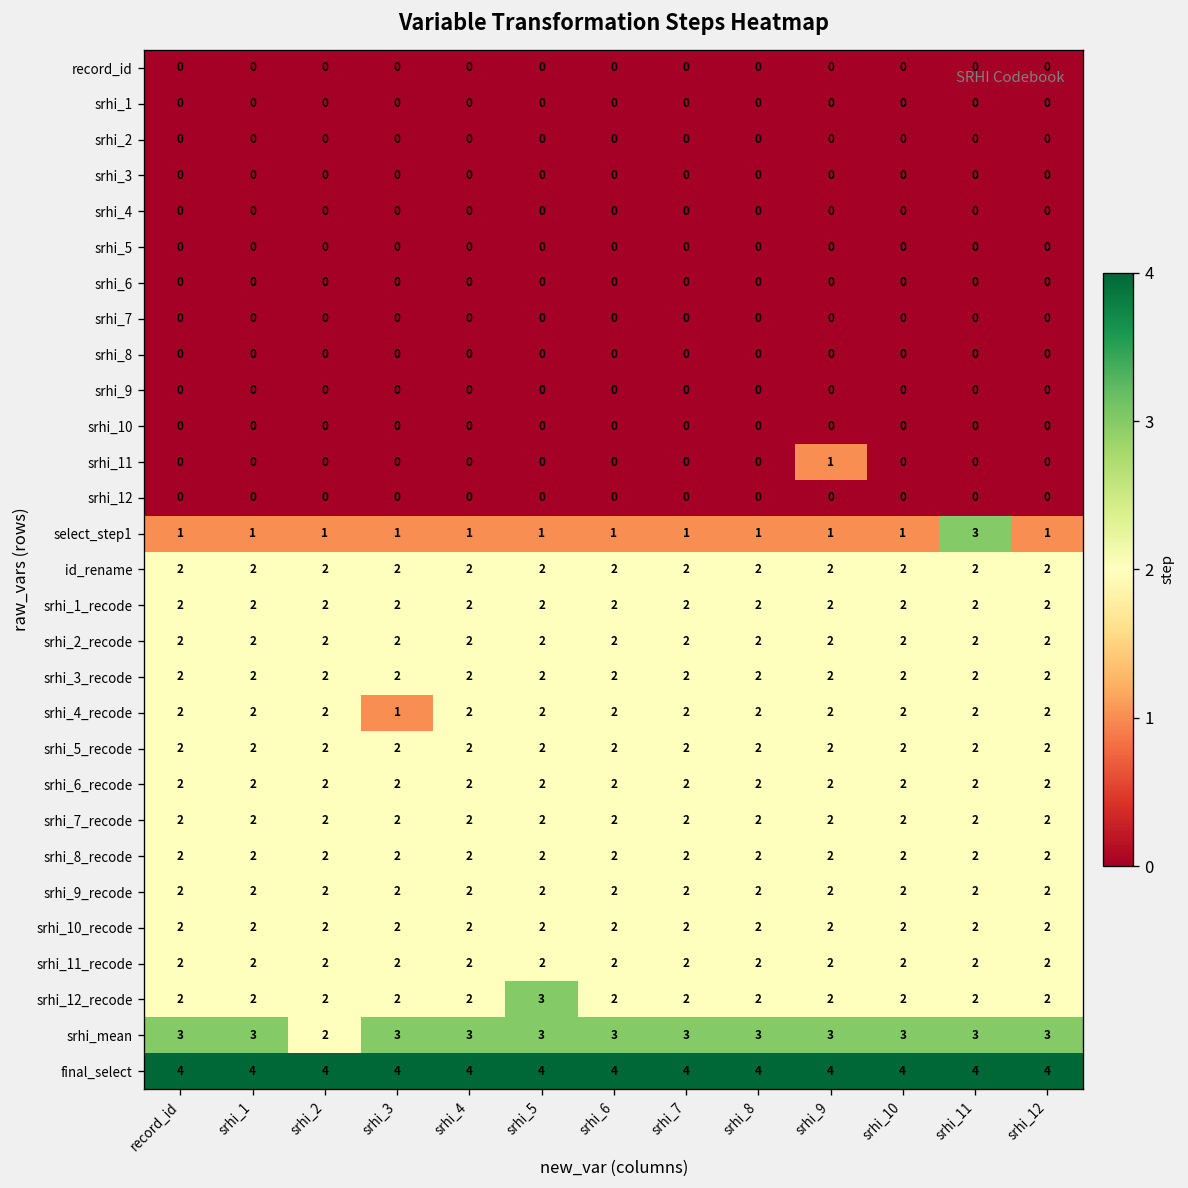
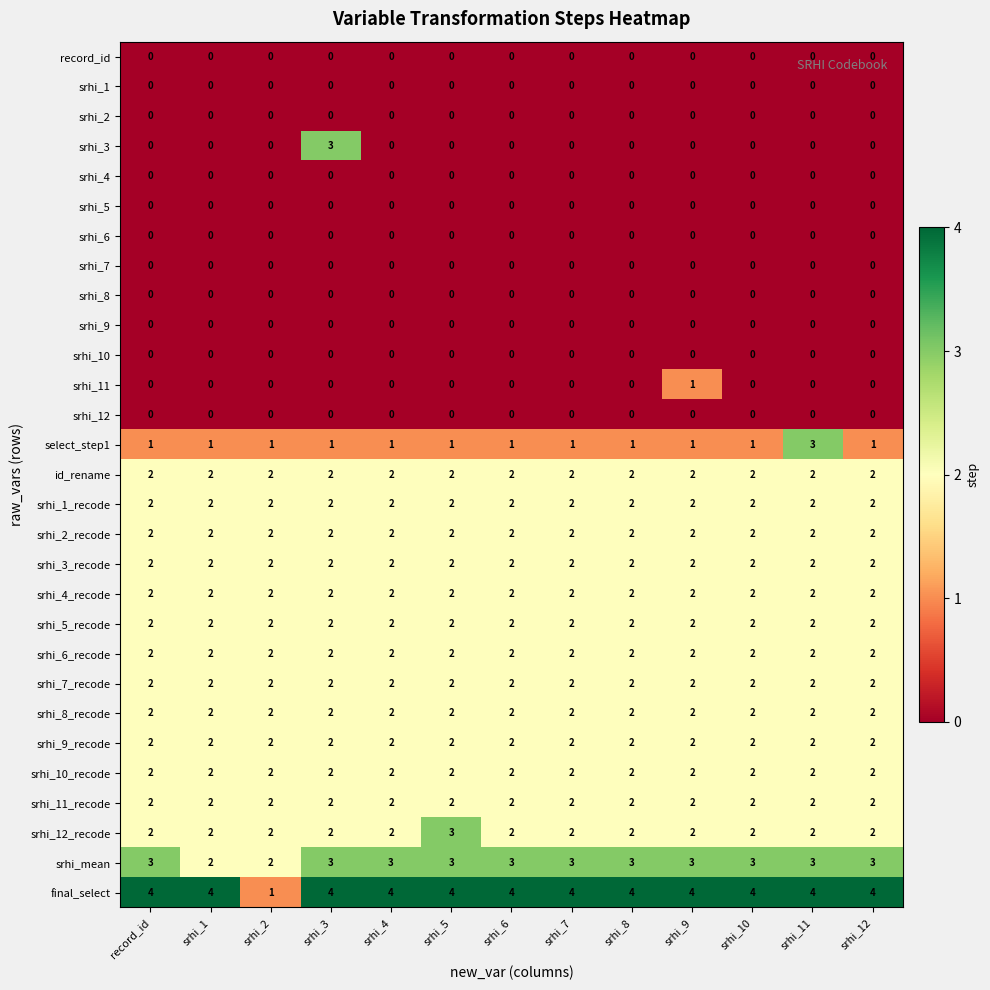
srhi_3, srhi_3: 0 -> 3
srhi_4_recode, srhi_3: 1 -> 2
srhi_mean, srhi_1: 3 -> 2
final_select, srhi_2: 4 -> 1
